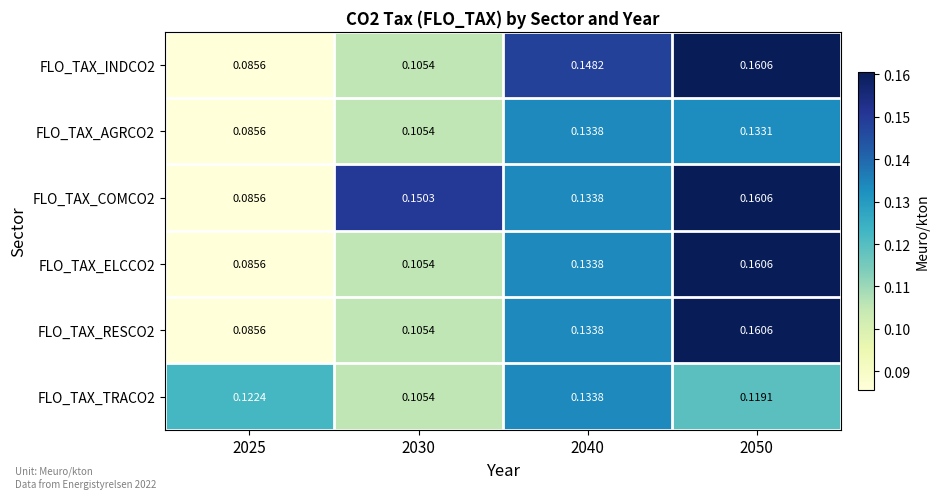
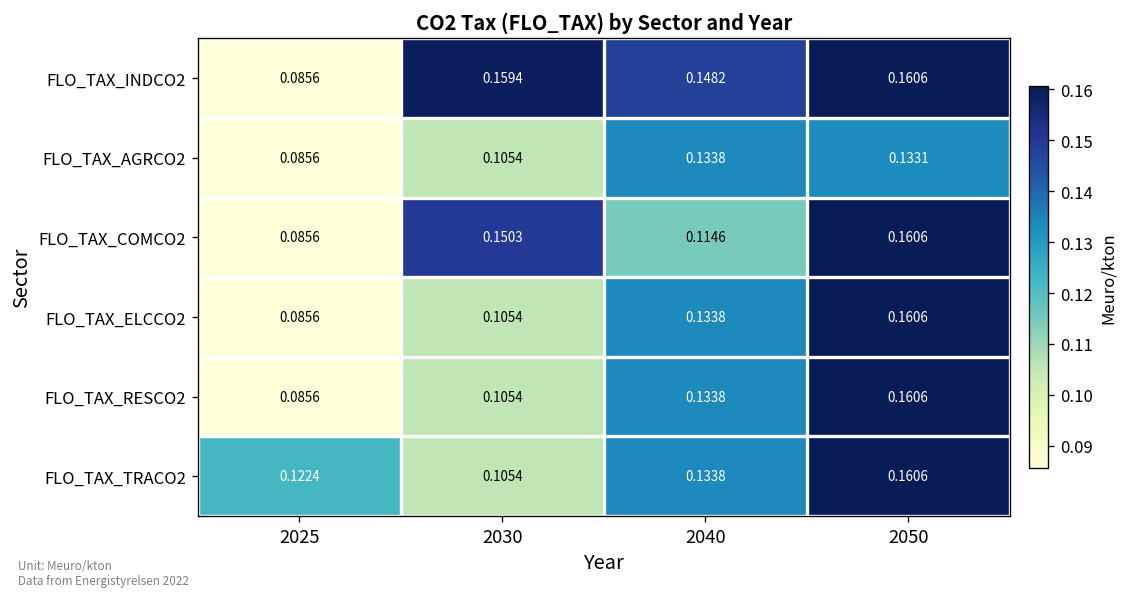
FLO_TAX_INDCO2, 2030: 0.1054 -> 0.1594
FLO_TAX_COMCO2, 2040: 0.1338 -> 0.1146
FLO_TAX_TRACO2, 2050: 0.1191 -> 0.1606
